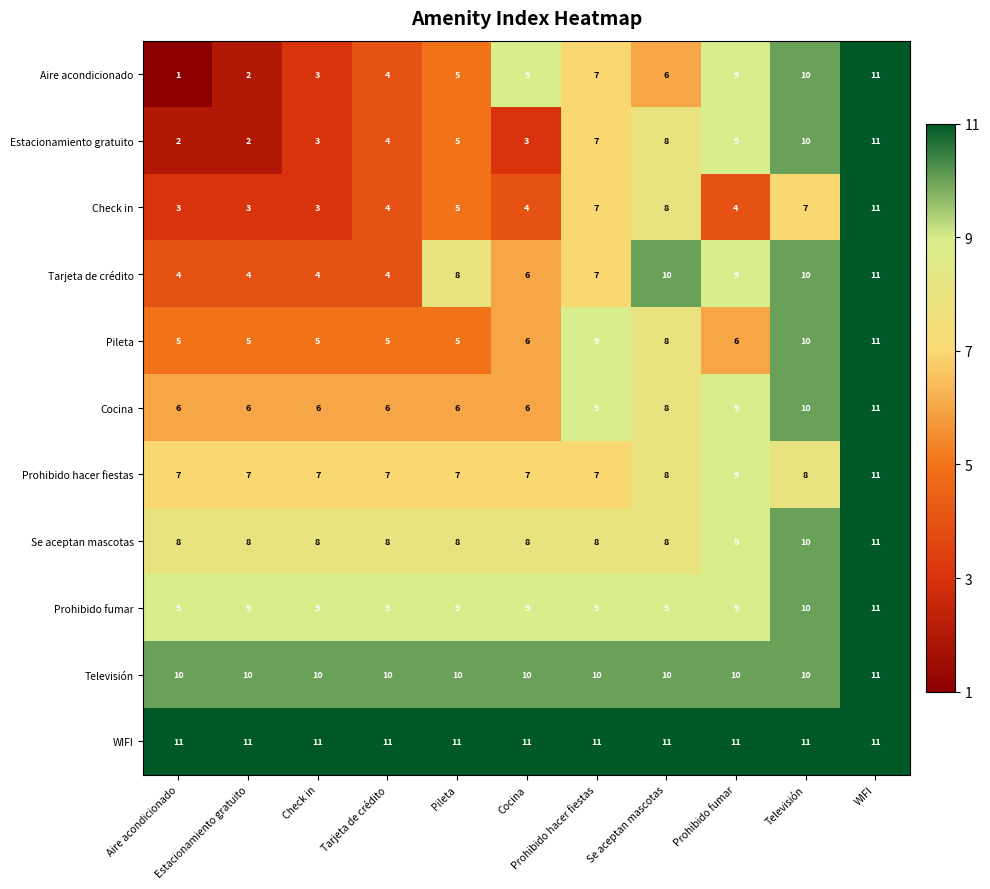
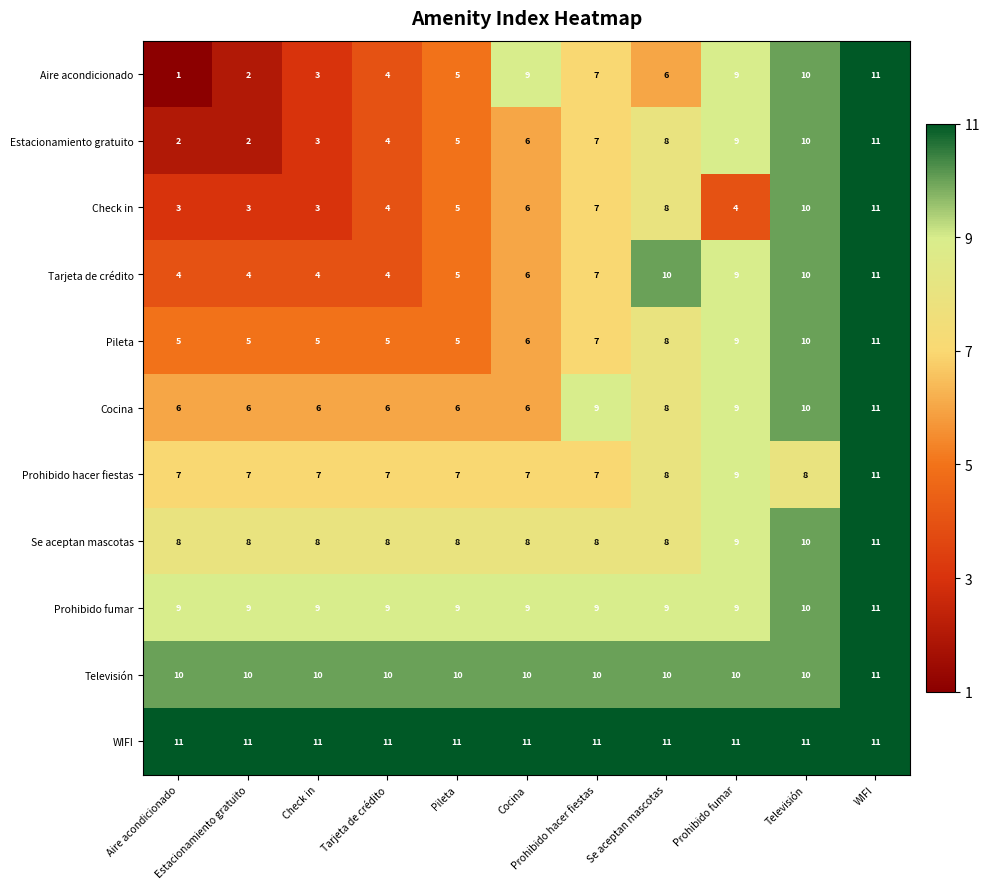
Estacionamiento gratuito, Cocina: 3 -> 6
Check in, Cocina: 4 -> 6
Check in, Televisión: 7 -> 10
Tarjeta de crédito, Pileta: 8 -> 5
Pileta, Prohibido hacer fiestas: 9 -> 7
Pileta, Prohibido fumar: 6 -> 9
